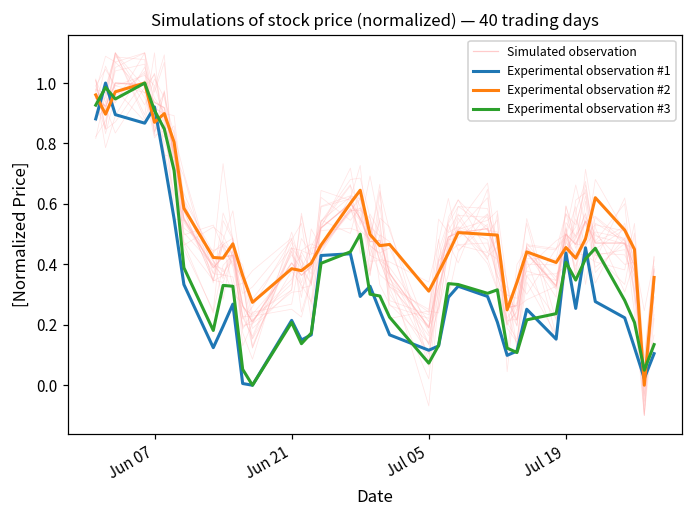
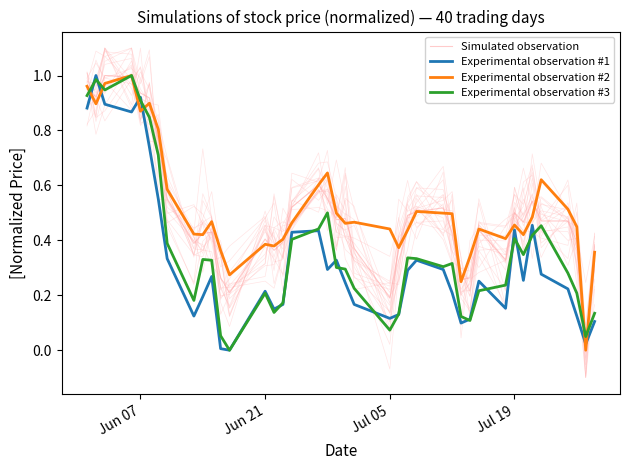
Experimental observation #2, Jul 05: 0.31 -> 0.44
